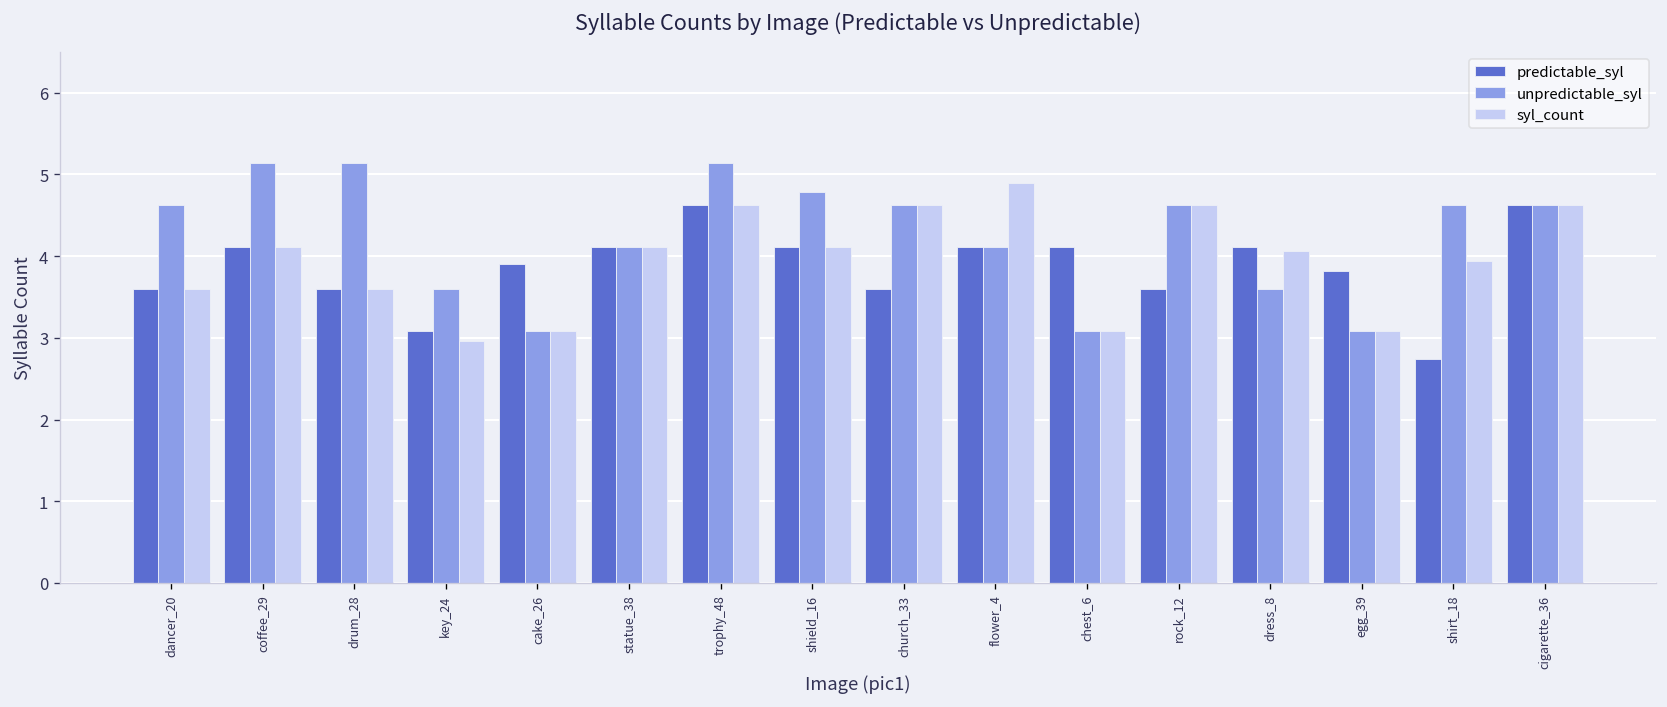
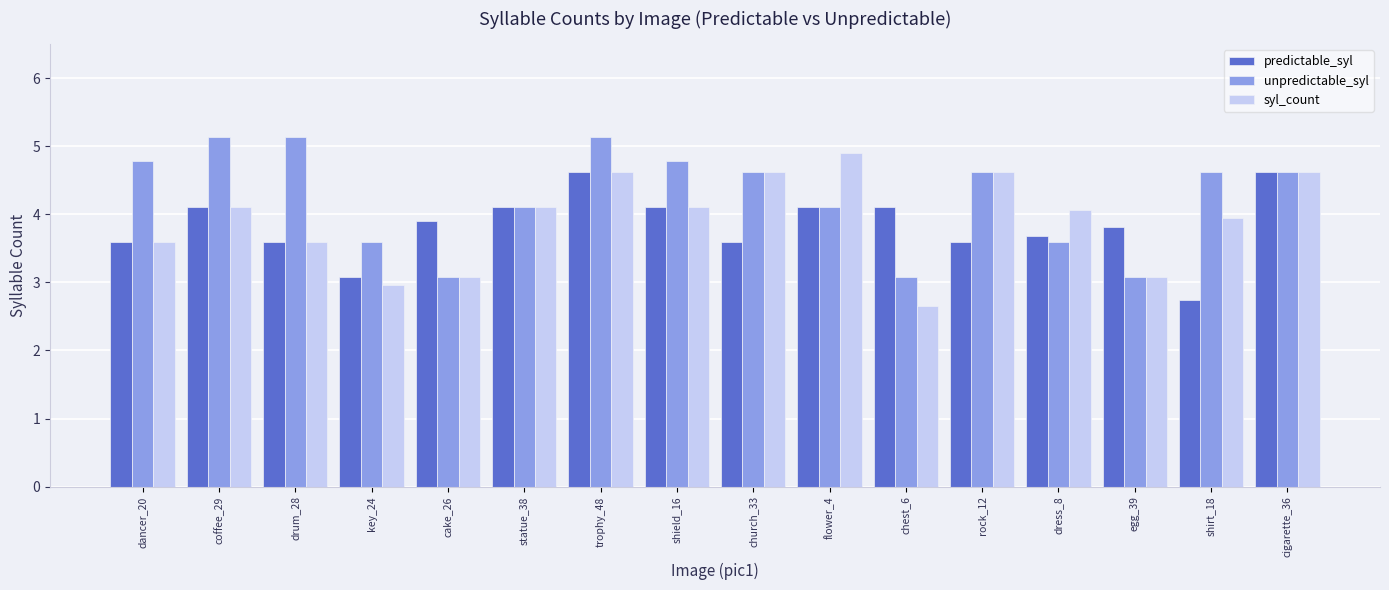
unpredictable_syl, dancer_20: 4.6 -> 4.8
syl_count, chest_6: 3.1 -> 2.7
predictable_syl, dress_8: 4.1 -> 3.7
